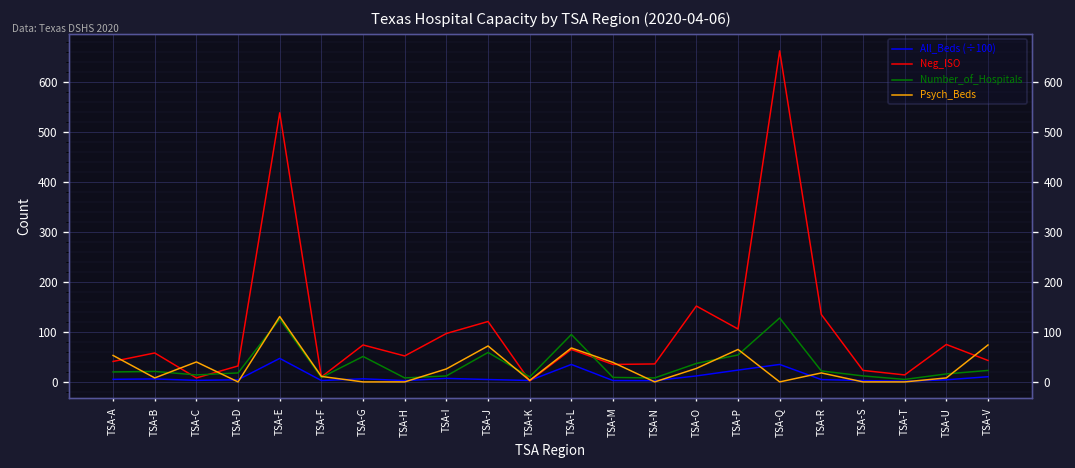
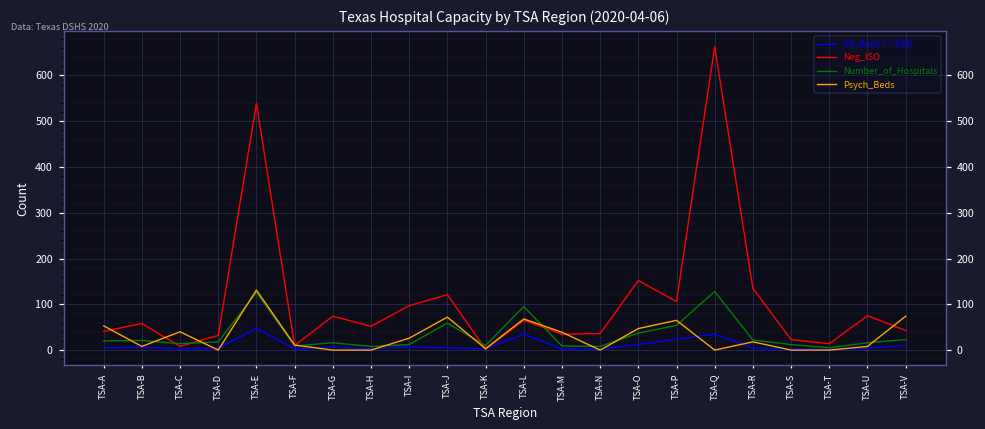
Number_of_Hospitals, TSA-G: 50 -> 20
Psych_Beds, TSA-O: 30 -> 50
